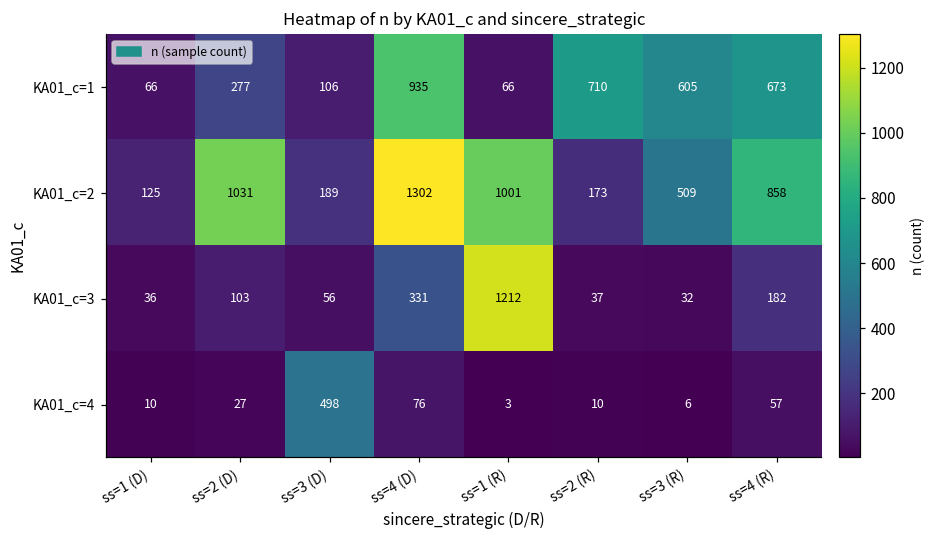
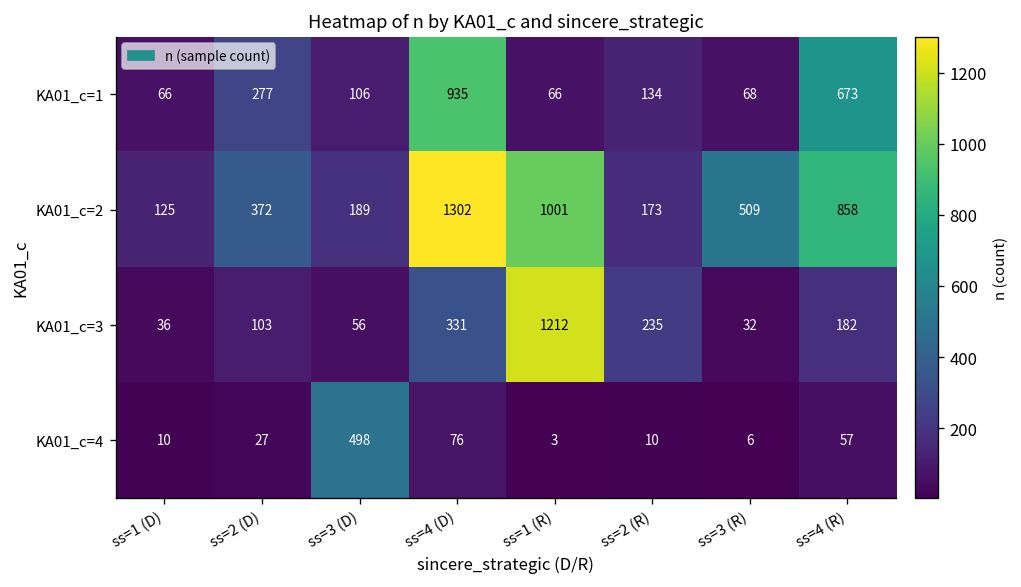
KA01_c=1, ss=2 (R): 710 -> 134
KA01_c=1, ss=3 (R): 605 -> 68
KA01_c=2, ss=2 (D): 1031 -> 372
KA01_c=3, ss=2 (R): 37 -> 235
